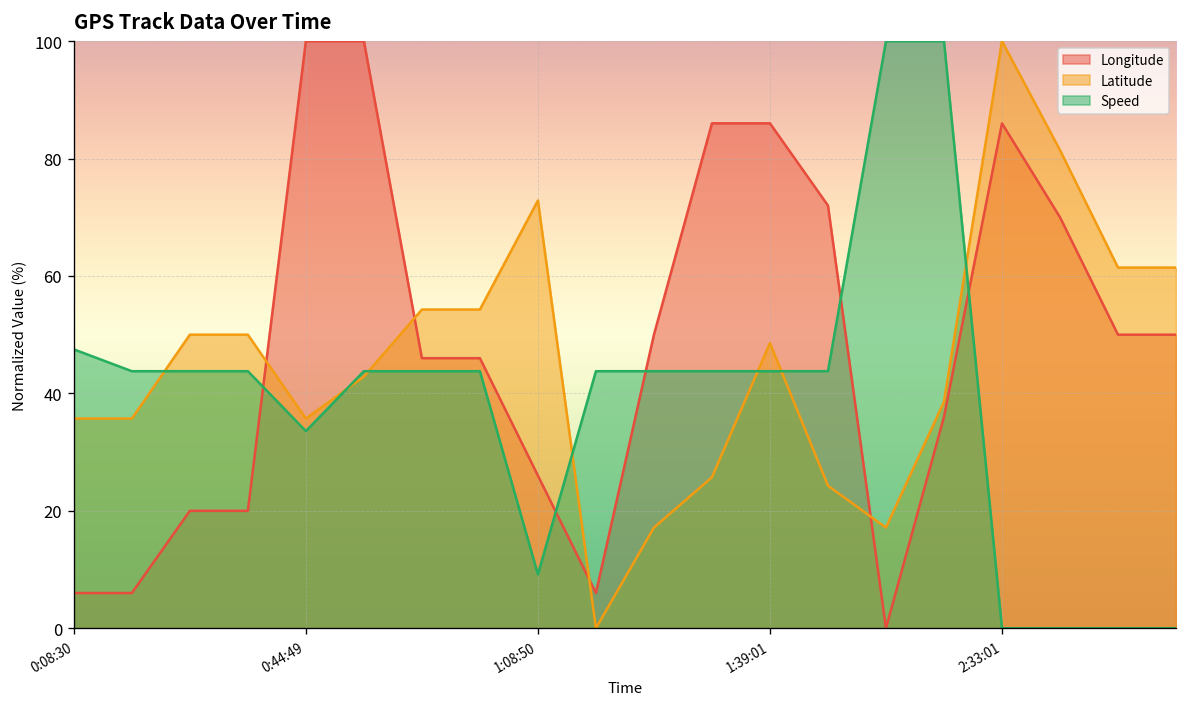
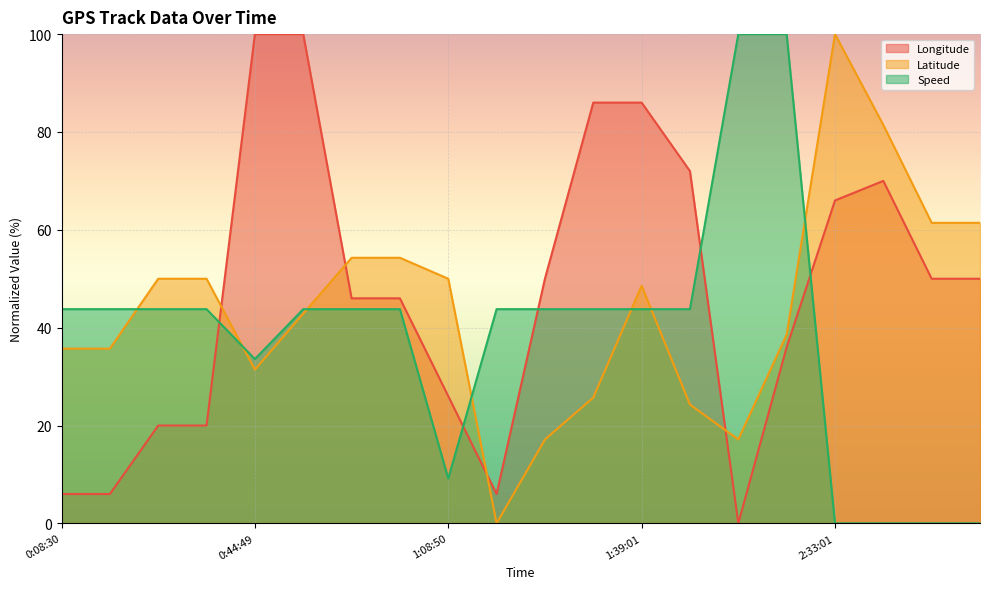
Speed, 0:08:30: 48 -> 44
Latitude, 0:44:49: 36 -> 31
Latitude, 1:08:50: 73 -> 50
Longitude, 2:33:01: 86 -> 66
